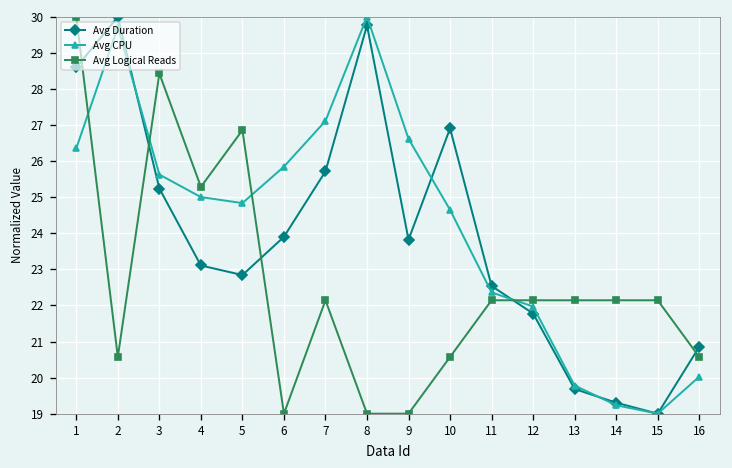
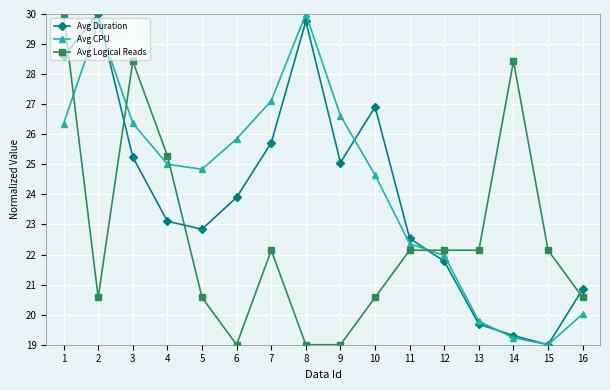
Avg CPU, 3: 25.6 -> 26.4
Avg Logical Reads, 5: 26.9 -> 20.6
Avg Duration, 9: 23.8 -> 25.1
Avg Logical Reads, 14: 22.1 -> 28.4
